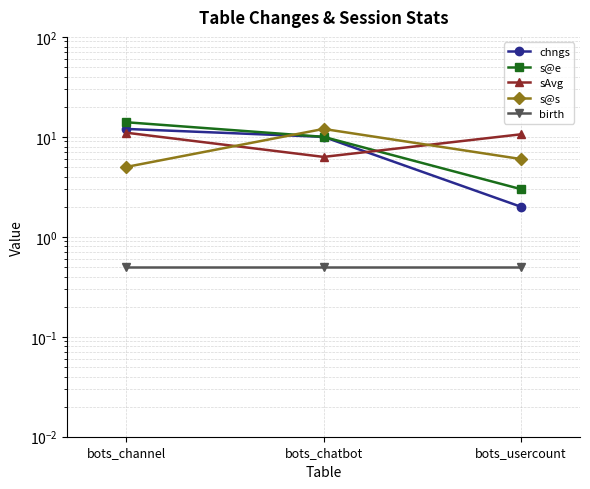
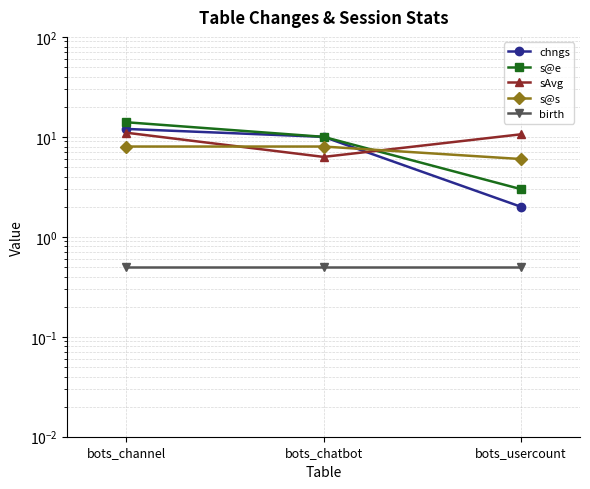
s@s, bots_channel: 5 -> 8
s@s, bots_chatbot: 12 -> 8
